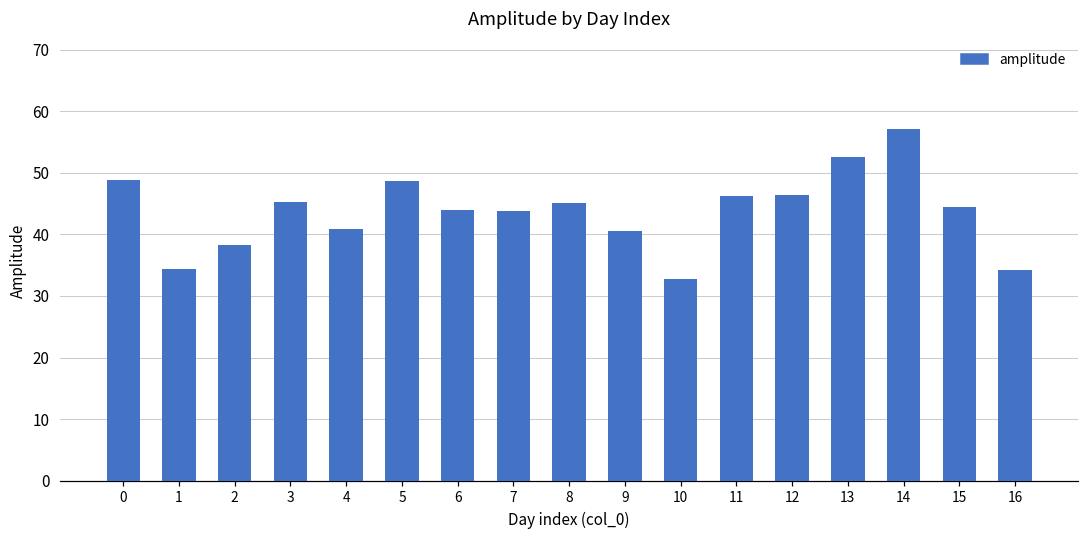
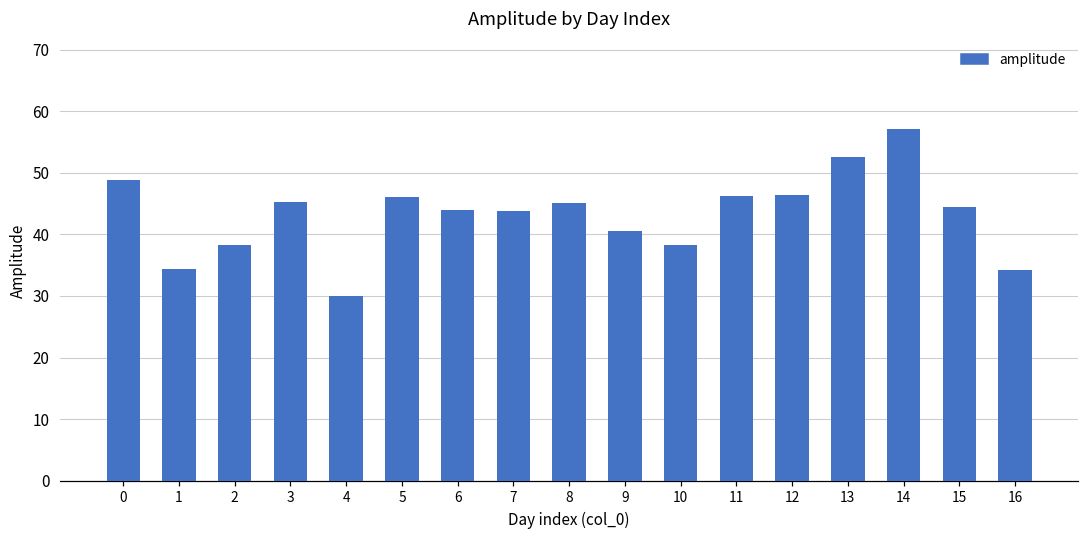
4: 41 -> 30
5: 49 -> 46
10: 33 -> 38
